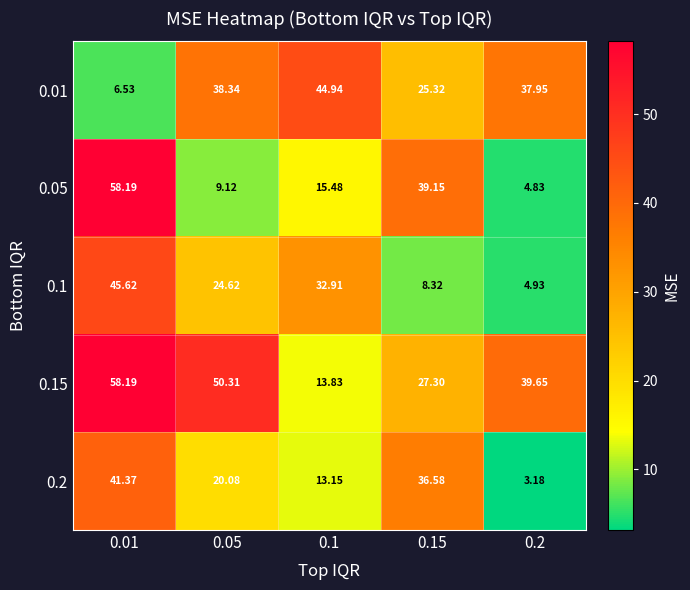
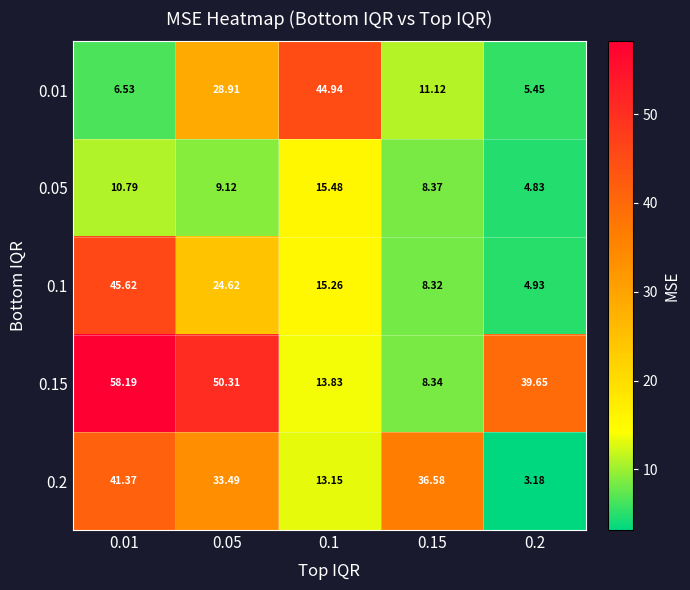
0.01, 0.05: 38.34 -> 28.91
0.01, 0.15: 25.32 -> 11.12
0.01, 0.2: 37.95 -> 5.45
0.05, 0.01: 58.19 -> 10.79
0.05, 0.15: 39.15 -> 8.37
0.1, 0.1: 32.91 -> 15.26
0.15, 0.15: 27.30 -> 8.34
0.2, 0.05: 20.08 -> 33.49
